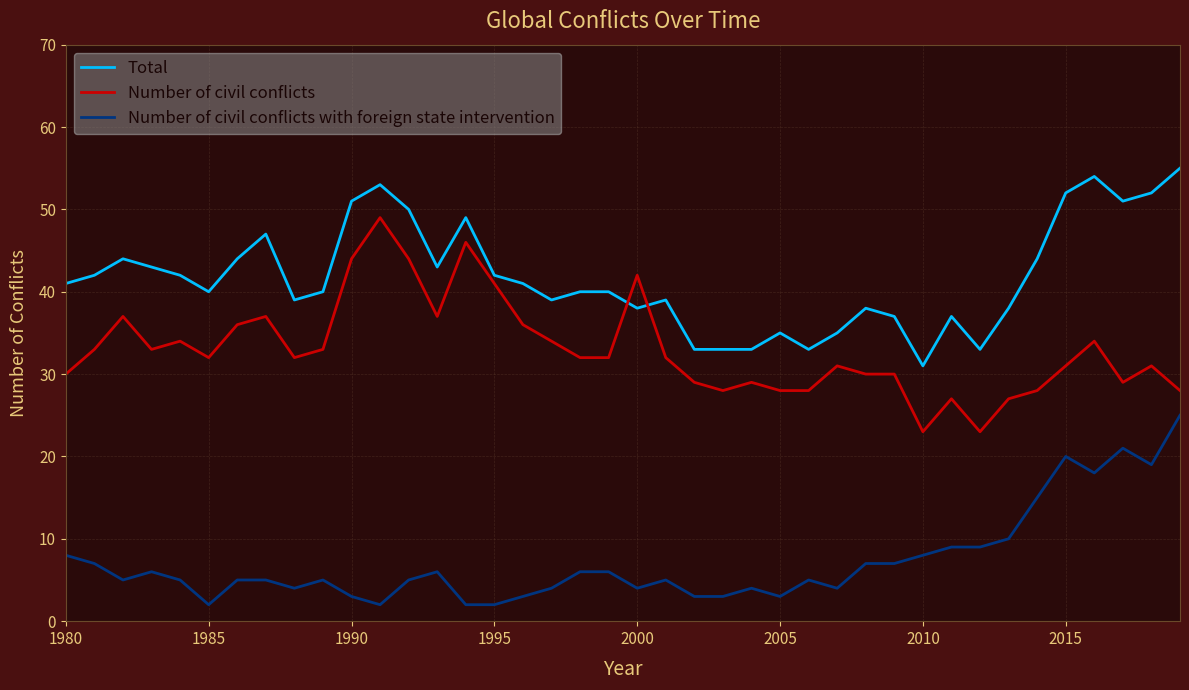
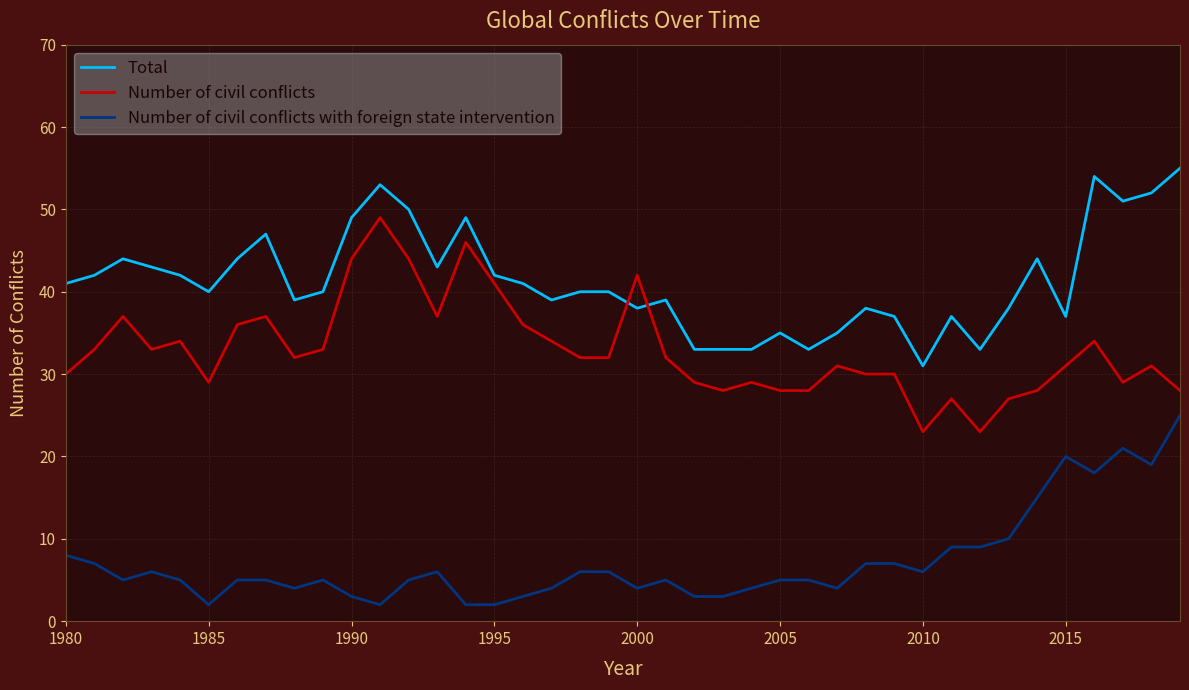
Number of civil conflicts, 1985: 32 -> 29
Total, 1990: 51 -> 49
Number of civil conflicts with foreign state intervention, 2005: 3 -> 5
Number of civil conflicts with foreign state intervention, 2010: 8 -> 6
Total, 2015: 52 -> 37
